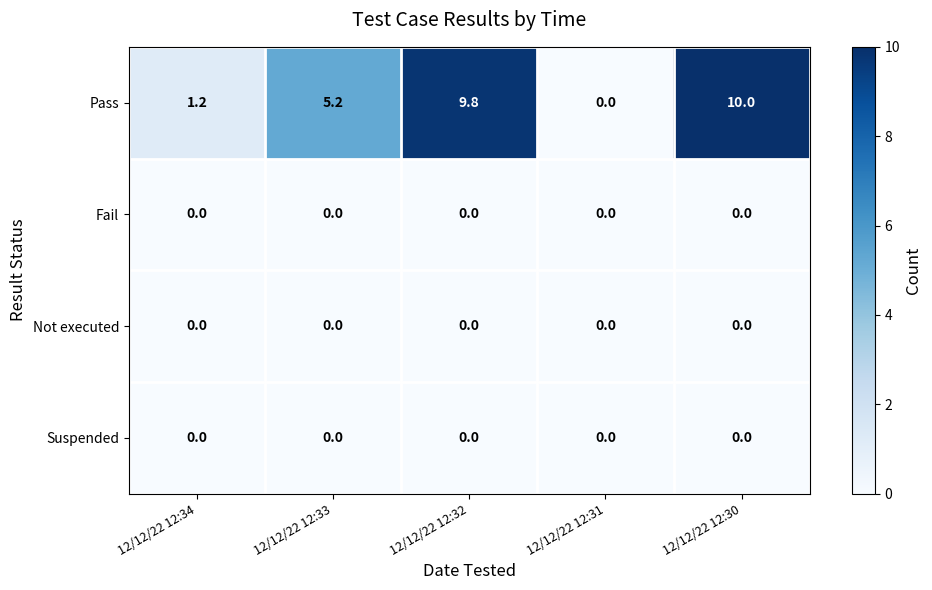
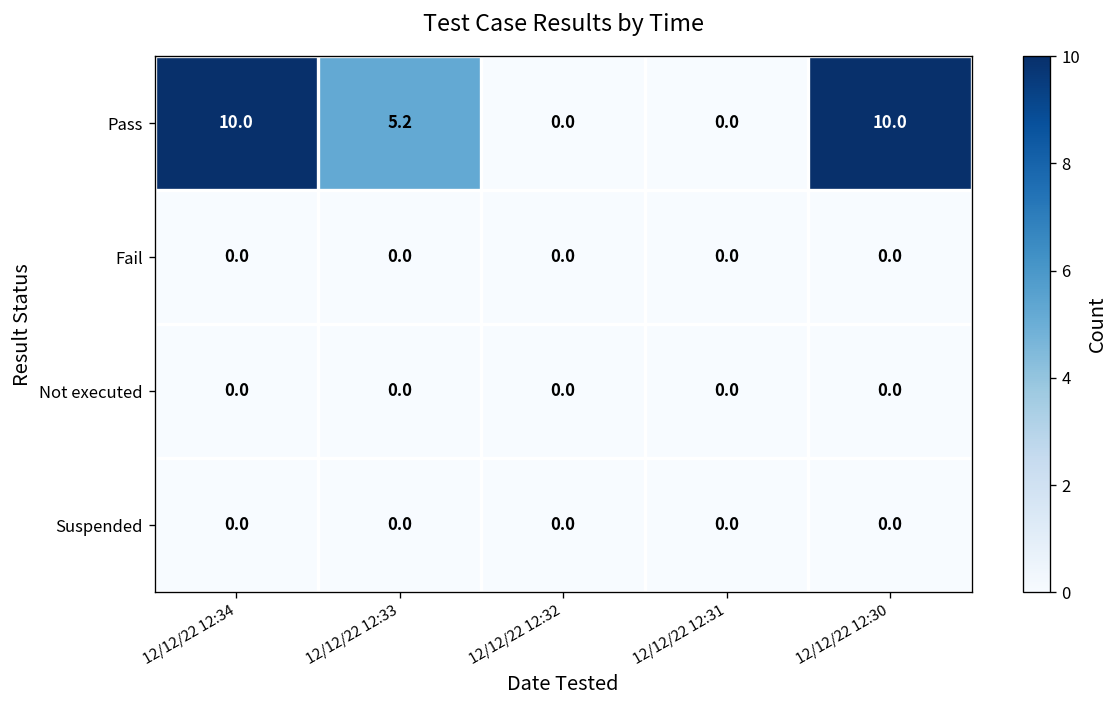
Pass, 12/12/22 12:34: 1.2 -> 10.0
Pass, 12/12/22 12:32: 9.8 -> 0.0
